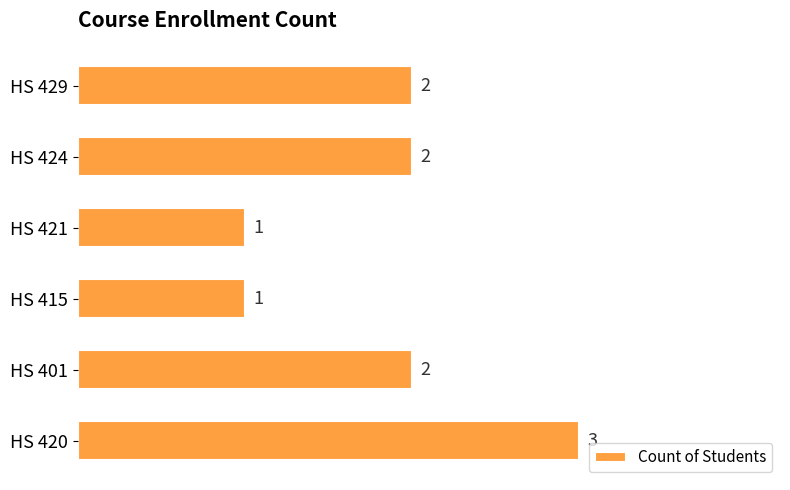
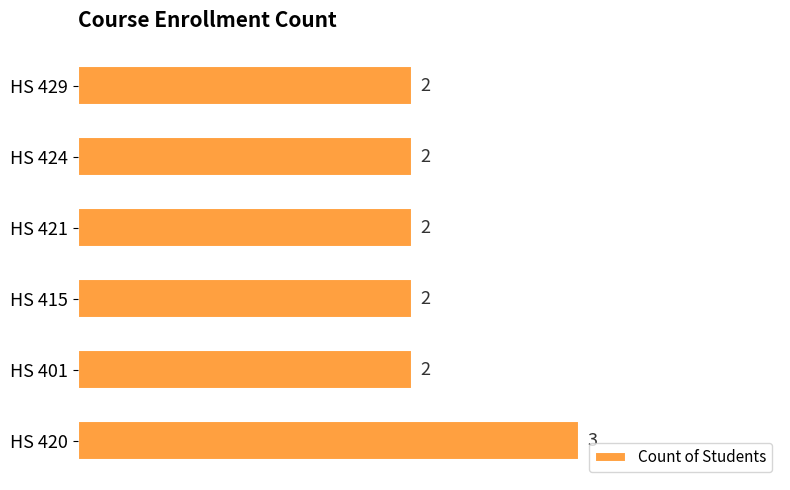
HS 421: 1 -> 2
HS 415: 1 -> 2
